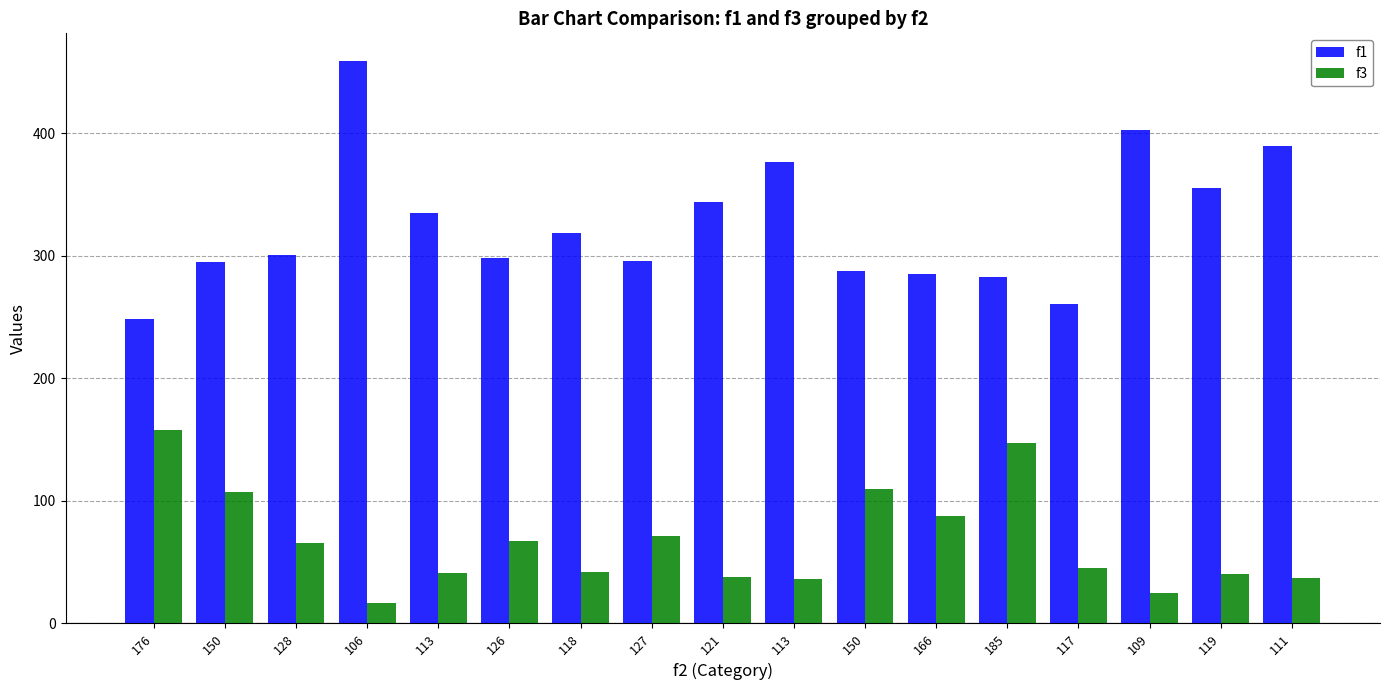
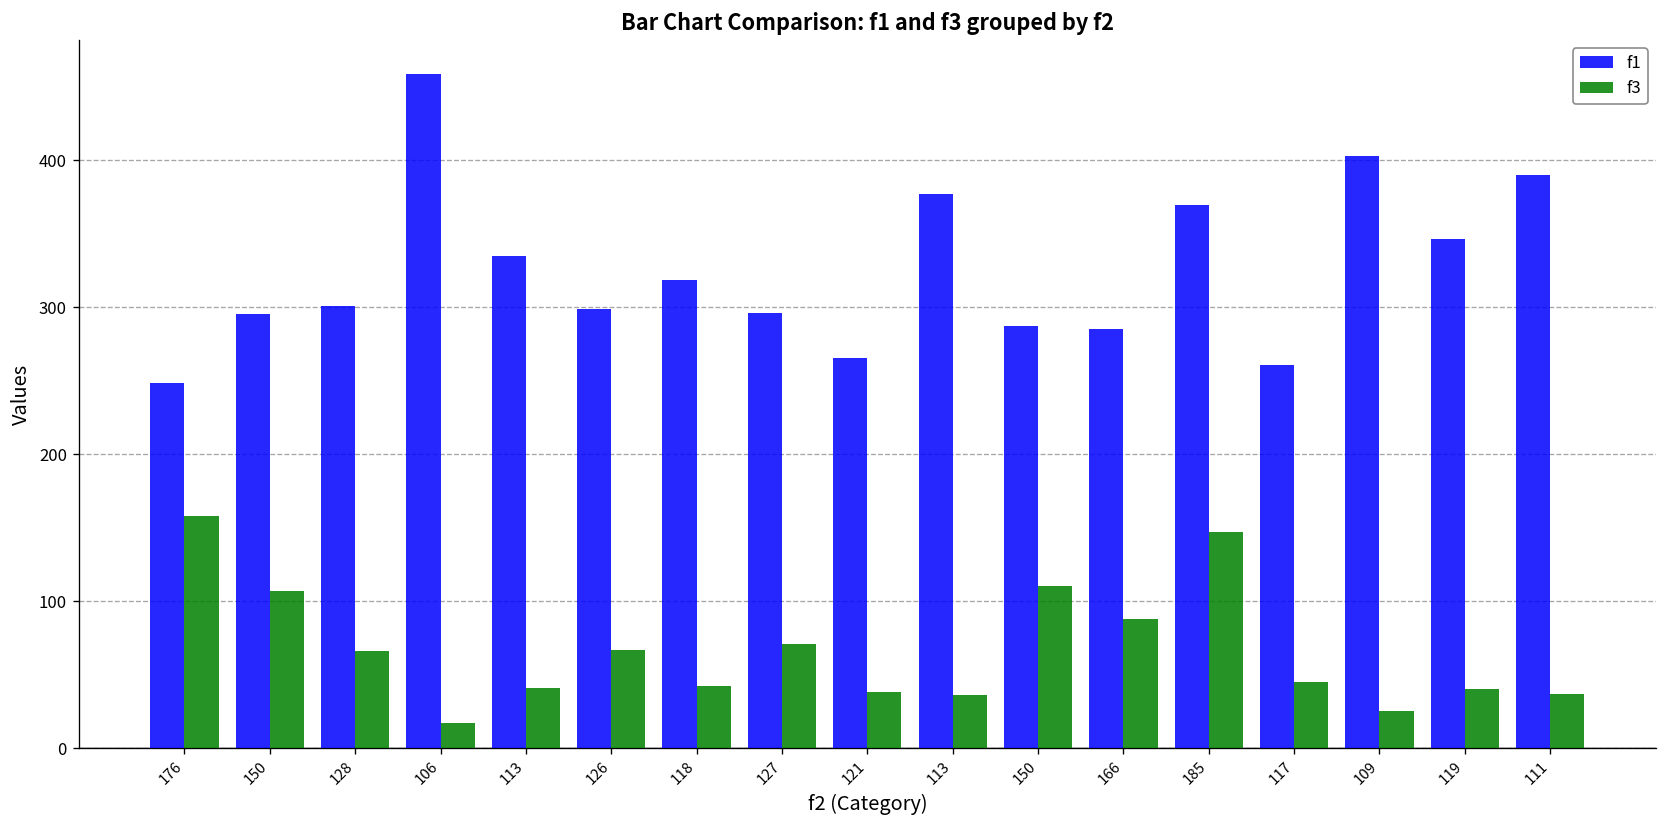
f1, 121: 344 -> 265
f1, 185: 283 -> 369
f1, 119: 355 -> 346
